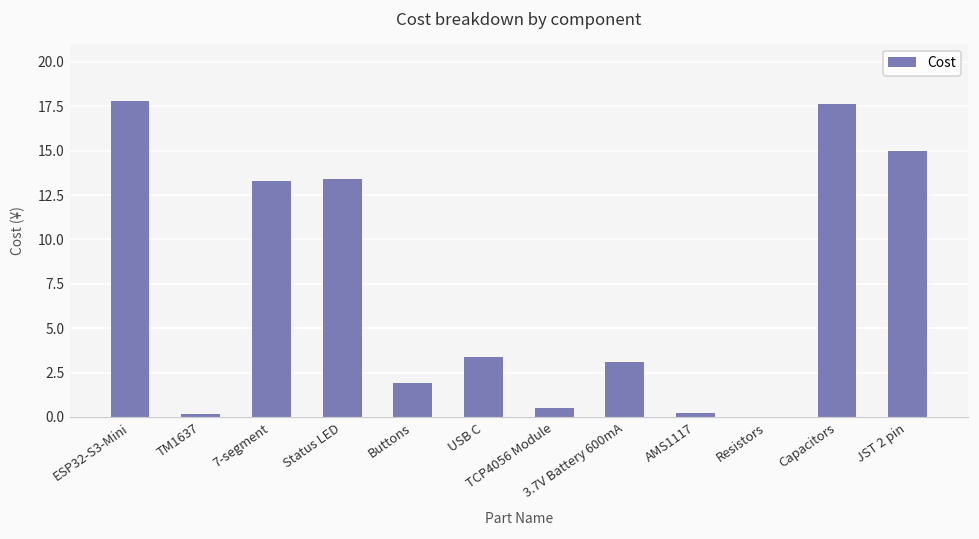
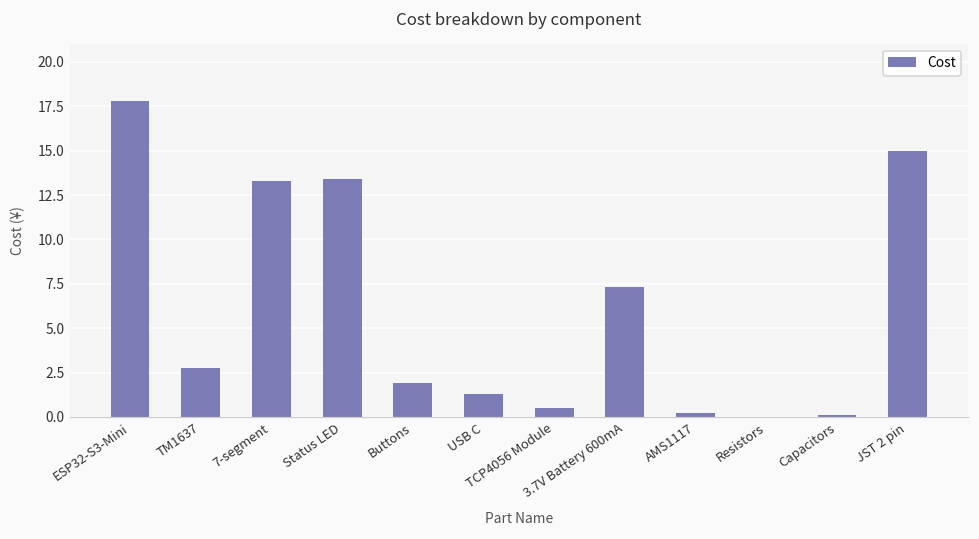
TM1637: 0.2 -> 2.8
USB C: 3.4 -> 1.3
3.7V Battery 600mA: 3.1 -> 7.3
Capacitors: 17.6 -> 0.1
